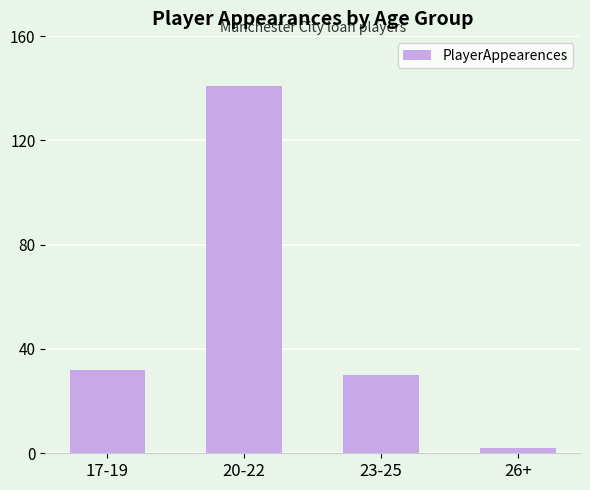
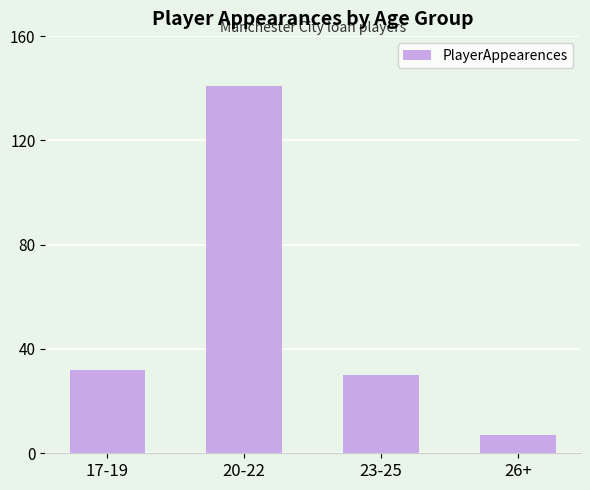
26+: 2 -> 7
